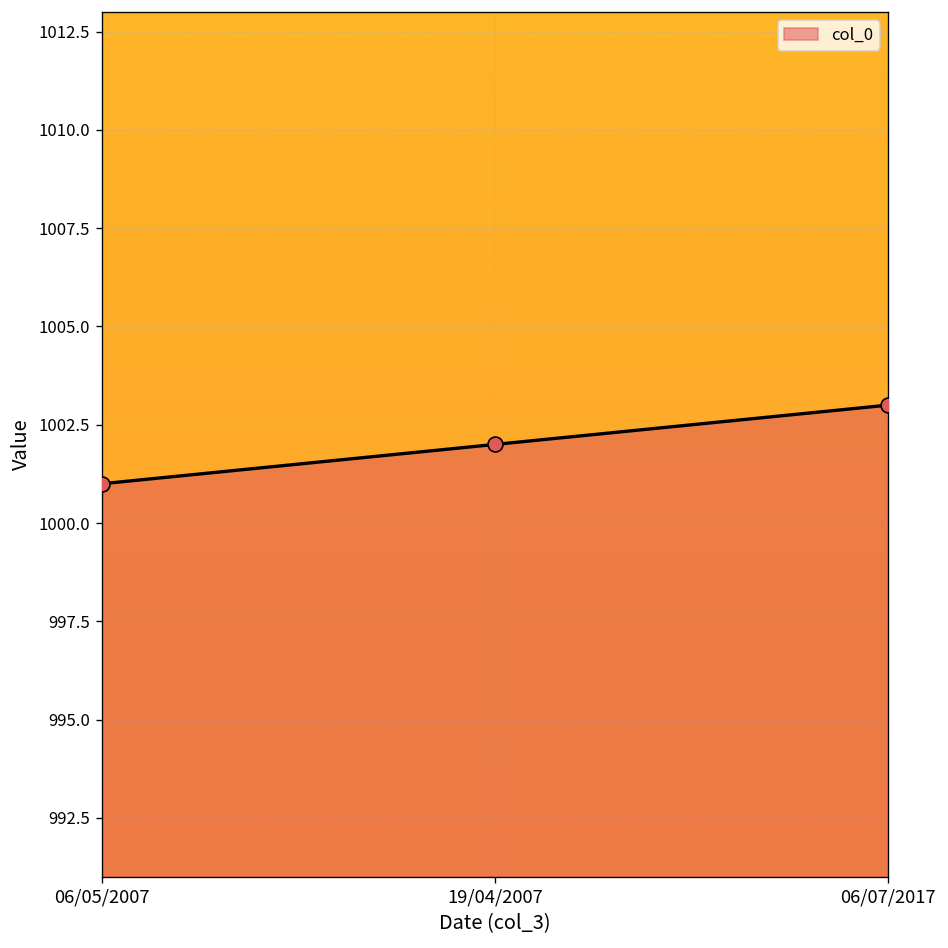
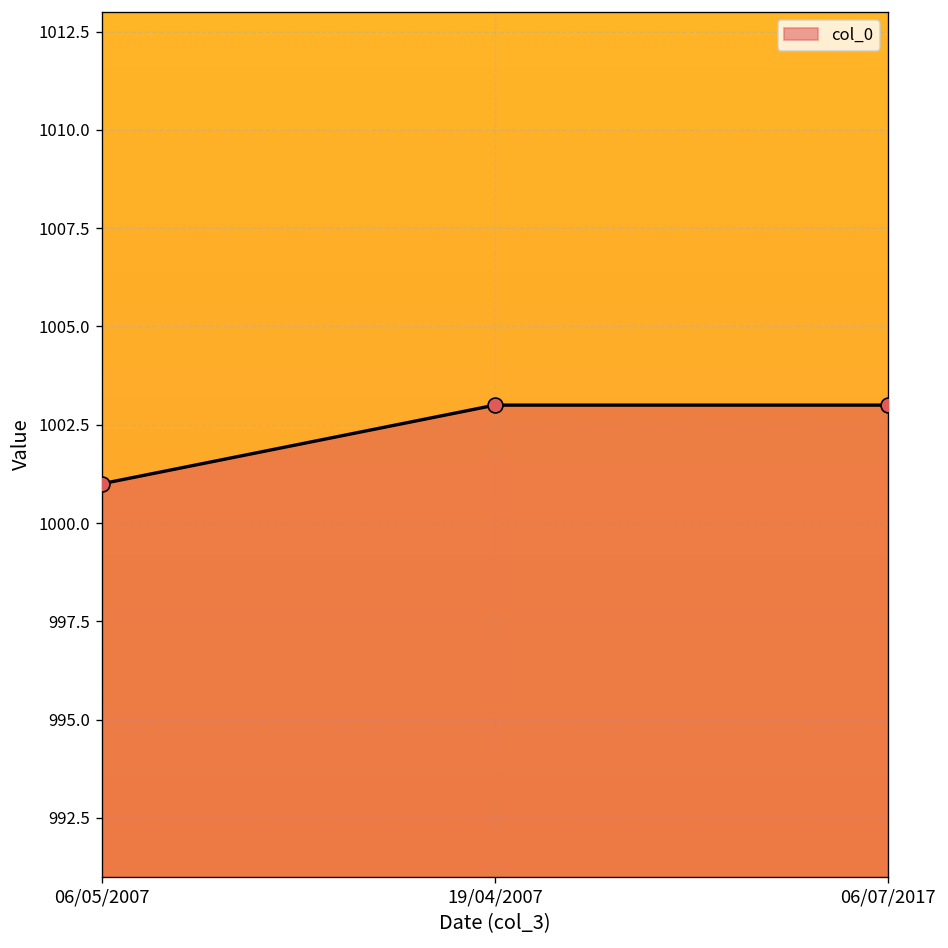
19/04/2007: 1002 -> 1003
